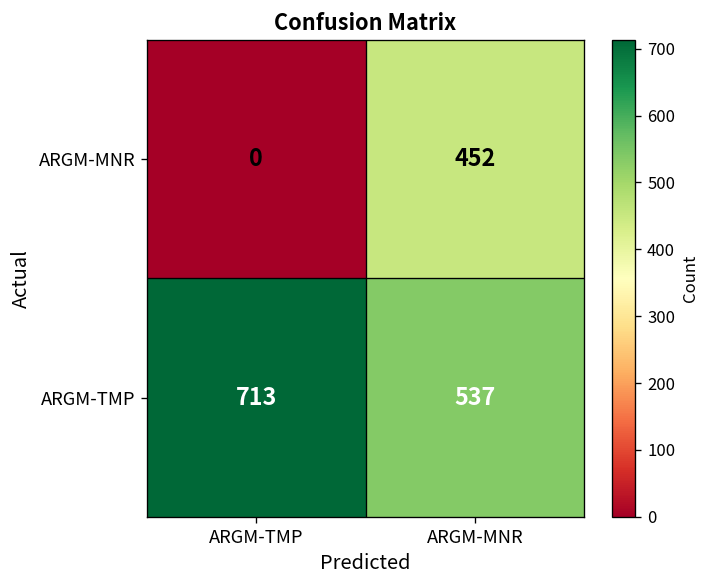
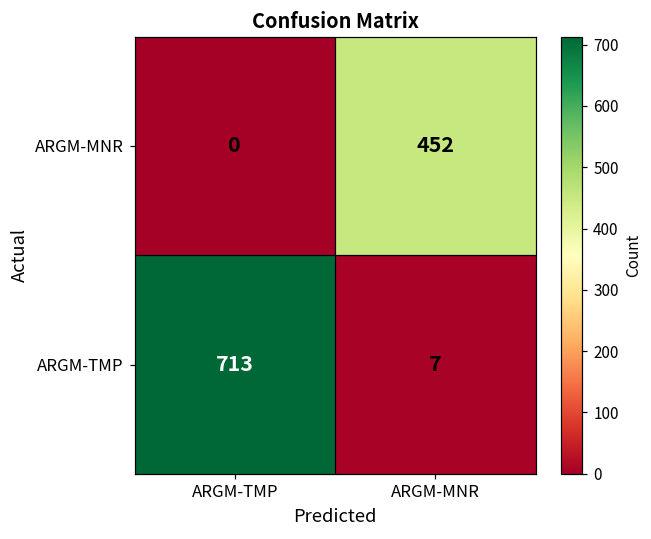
ARGM-TMP, ARGM-MNR: 537 -> 7
